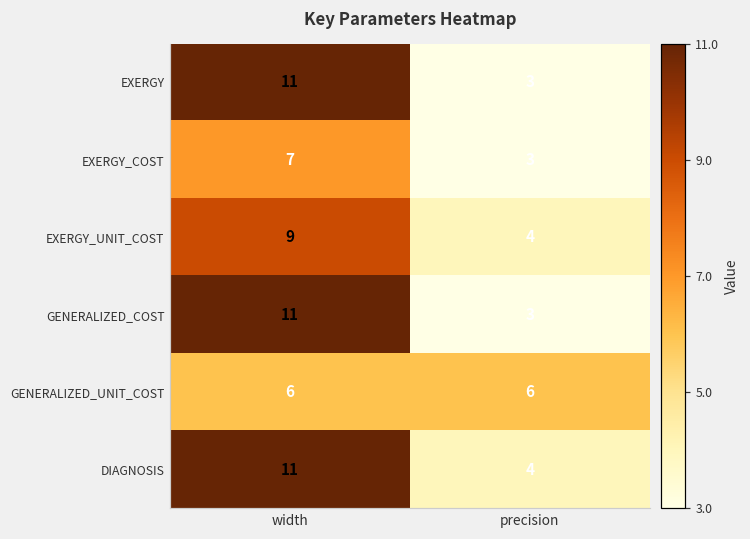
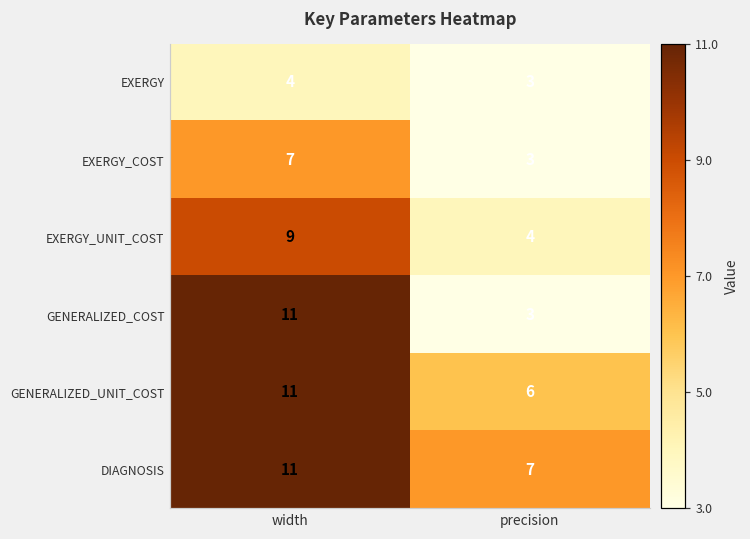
EXERGY, width: 11 -> 4
GENERALIZED_UNIT_COST, width: 6 -> 11
DIAGNOSIS, precision: 4 -> 7
